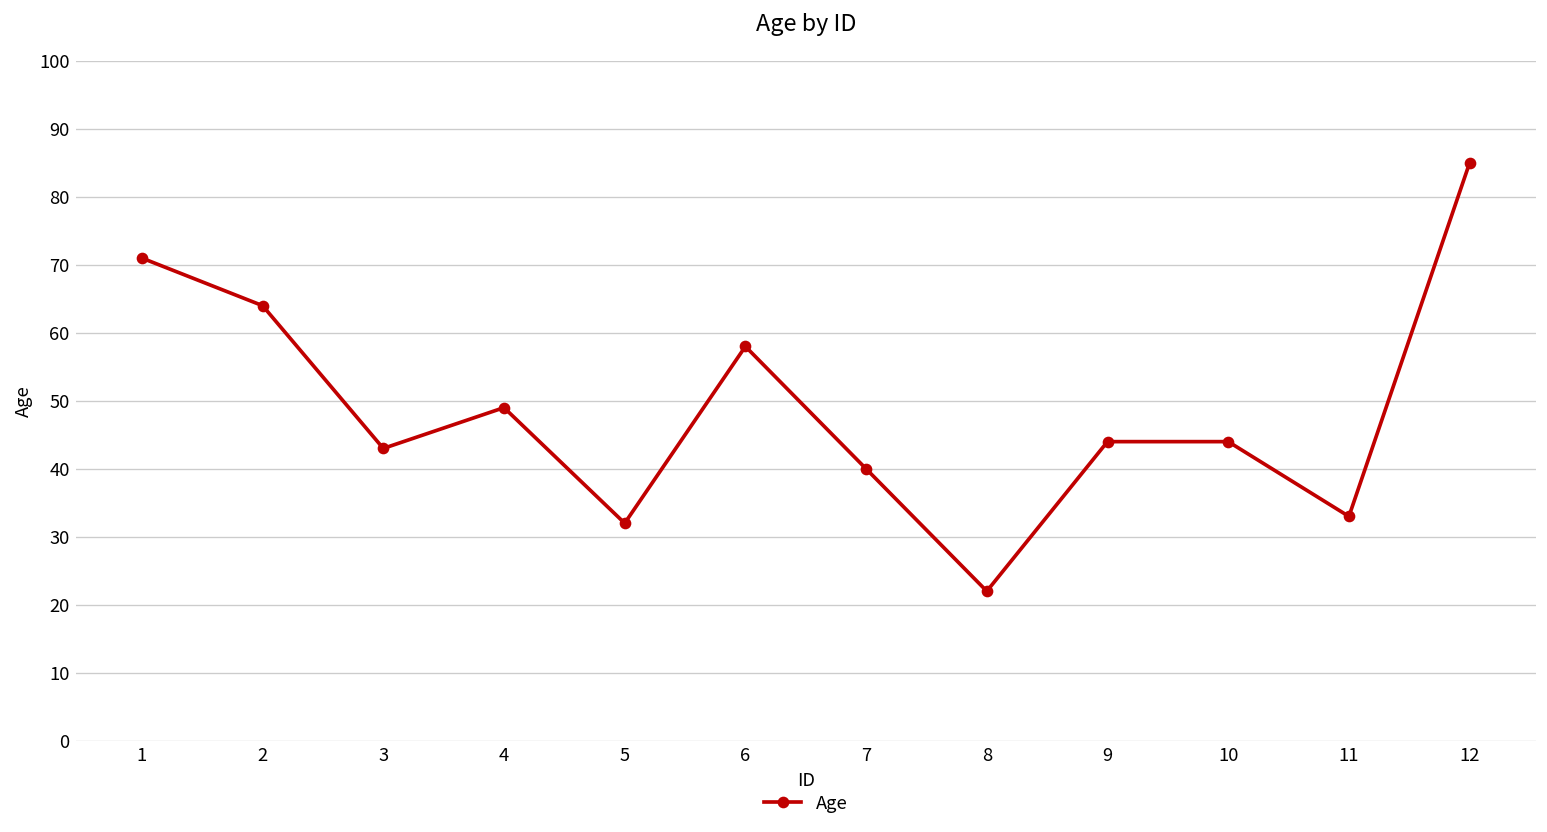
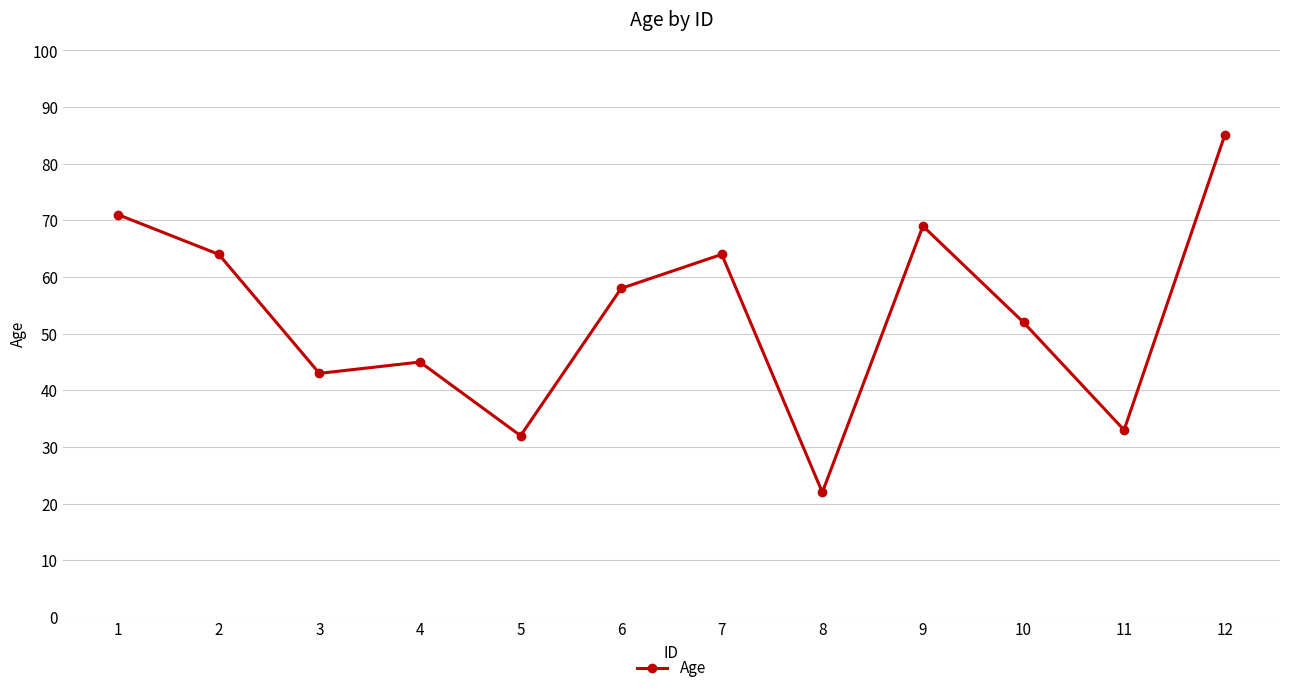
4: 49 -> 45
7: 40 -> 64
9: 44 -> 69
10: 44 -> 52
